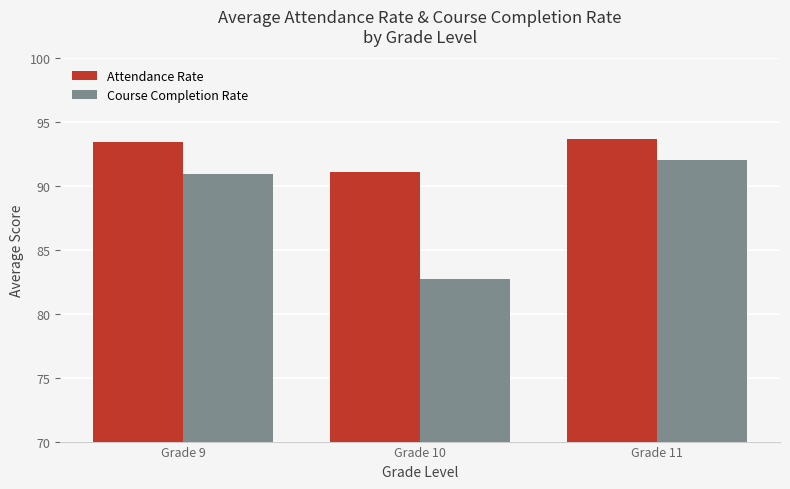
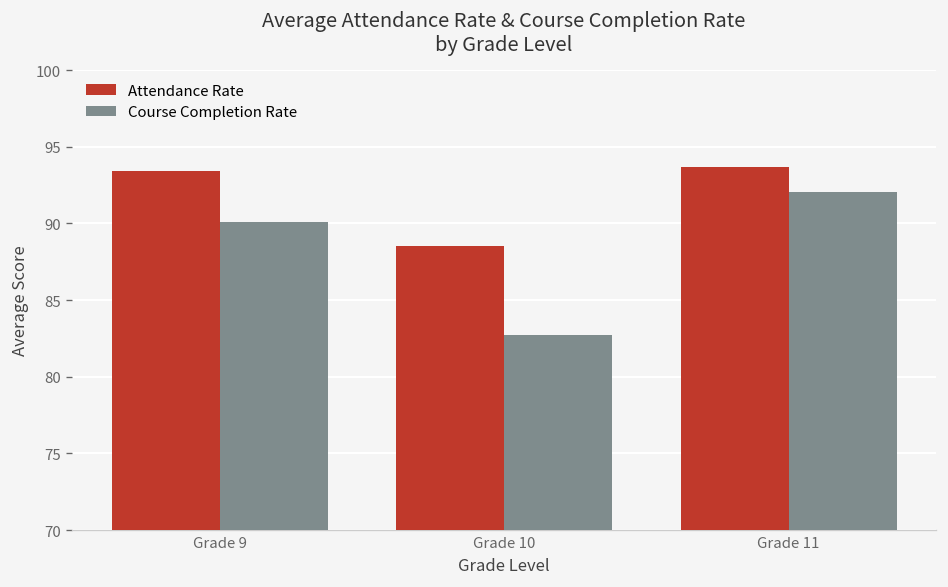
Course Completion Rate, Grade 9: 91.0 -> 90.1
Attendance Rate, Grade 10: 91.1 -> 88.5
